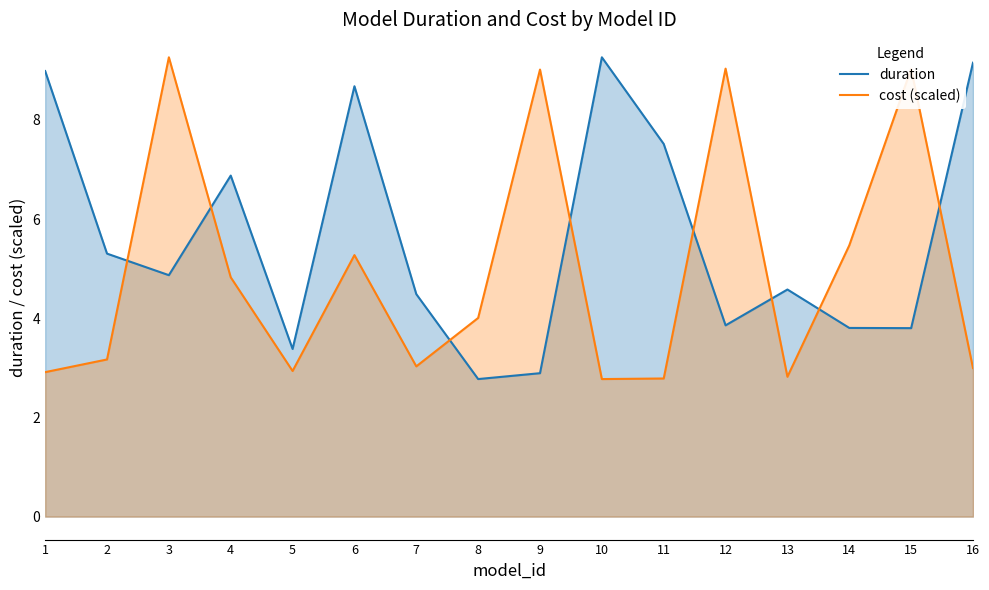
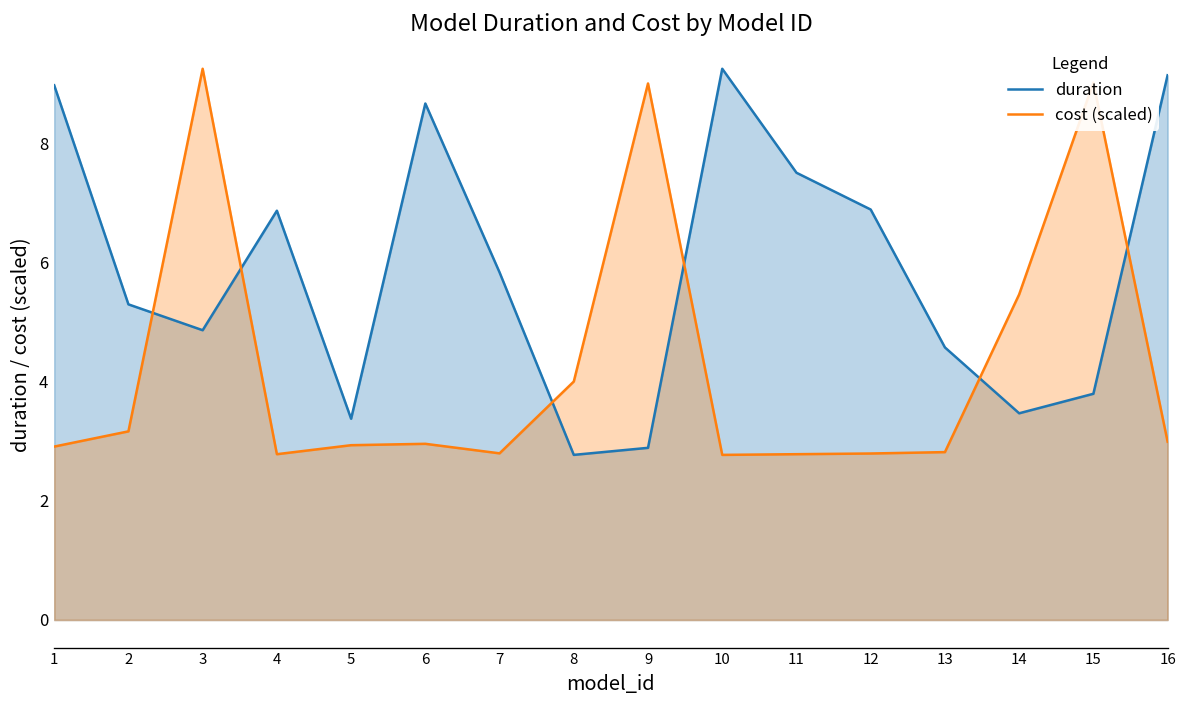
cost (scaled), 4: 4.8 -> 2.8
cost (scaled), 6: 5.3 -> 3.0
duration, 7: 4.5 -> 5.8
cost (scaled), 7: 3.0 -> 2.8
duration, 12: 3.9 -> 6.9
cost (scaled), 12: 9.0 -> 2.8
duration, 14: 3.8 -> 3.5
